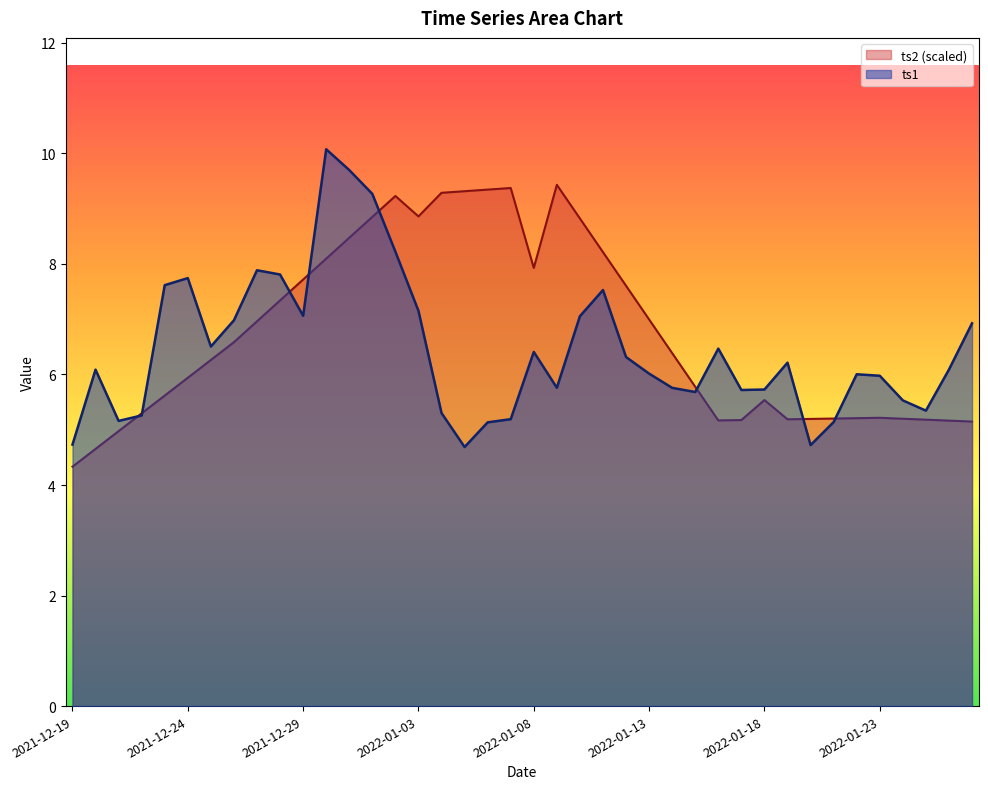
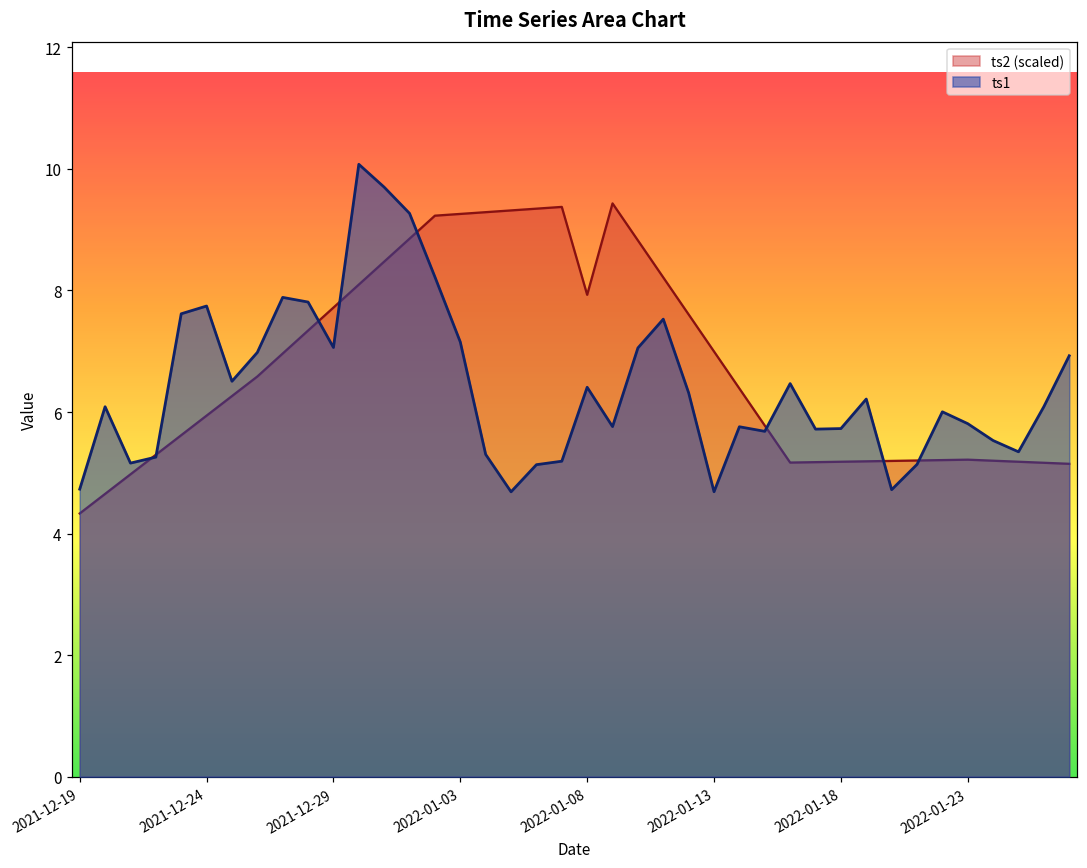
ts2 (scaled), 2022-01-03: 8.9 -> 9.3
ts1, 2022-01-13: 6.0 -> 4.7
ts2 (scaled), 2022-01-18: 5.5 -> 5.2
ts1, 2022-01-23: 6.0 -> 5.8
